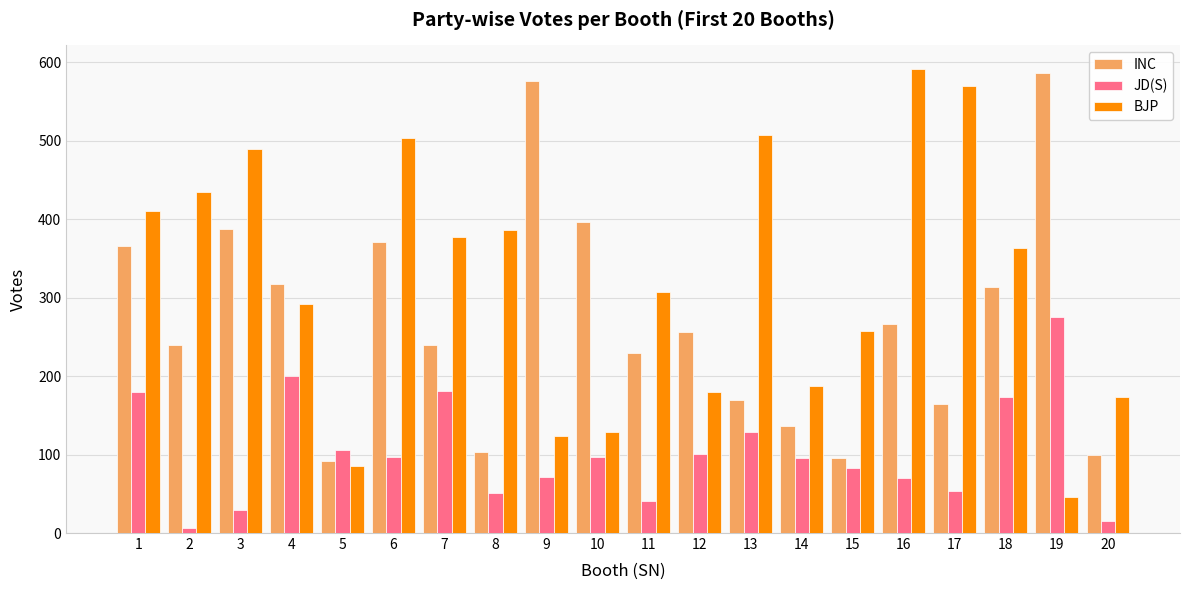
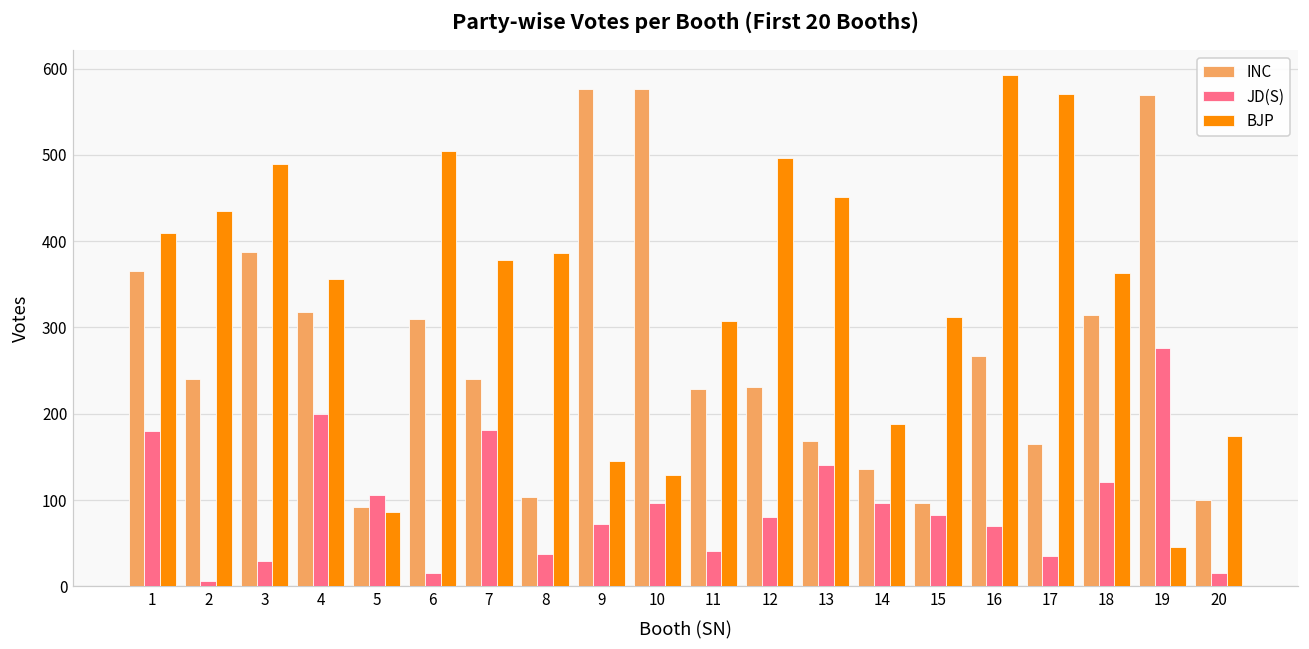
BJP, 4: 290 -> 360
INC, 6: 370 -> 310
JD(S), 6: 100 -> 20
JD(S), 8: 50 -> 40
BJP, 9: 120 -> 150
INC, 10: 400 -> 580
INC, 12: 260 -> 230
JD(S), 12: 100 -> 80
BJP, 12: 180 -> 500
JD(S), 13: 130 -> 140
BJP, 13: 510 -> 450
BJP, 15: 260 -> 310
JD(S), 17: 50 -> 40
JD(S), 18: 170 -> 120
INC, 19: 590 -> 570
